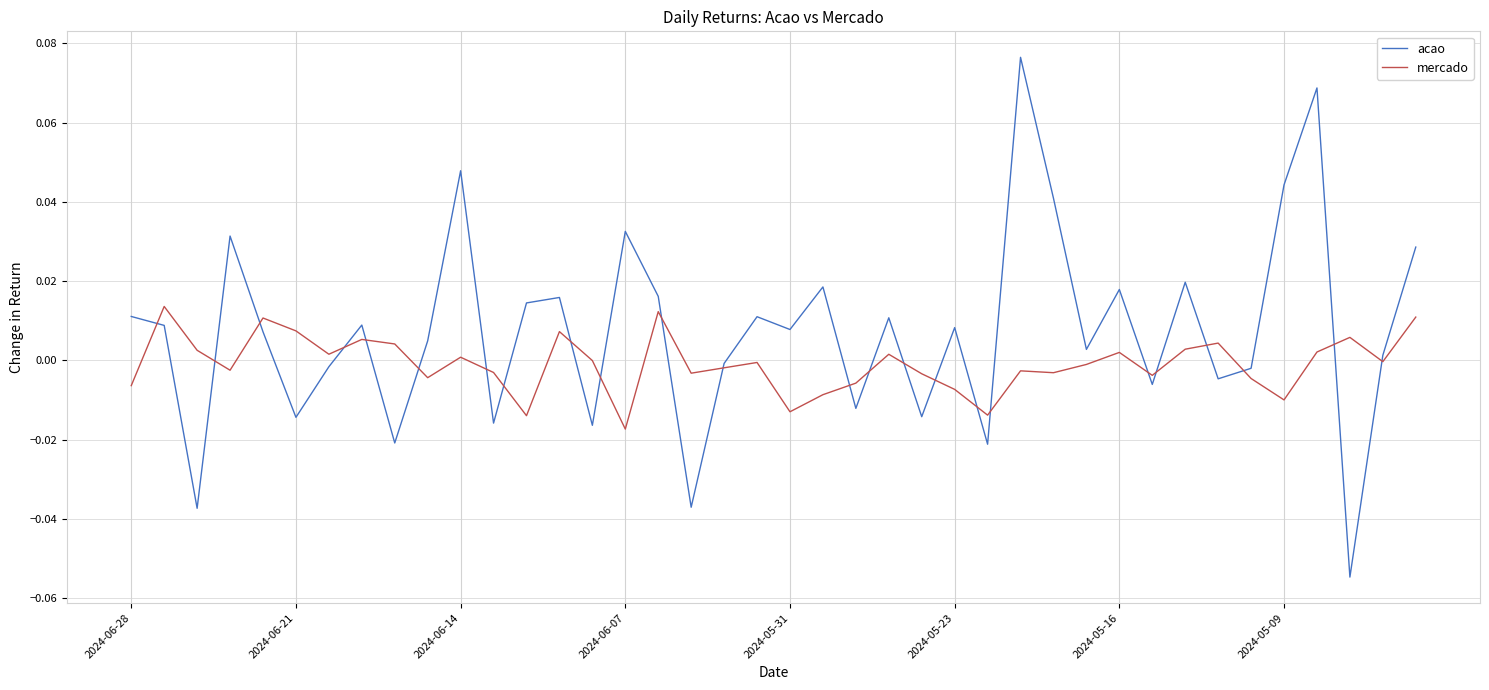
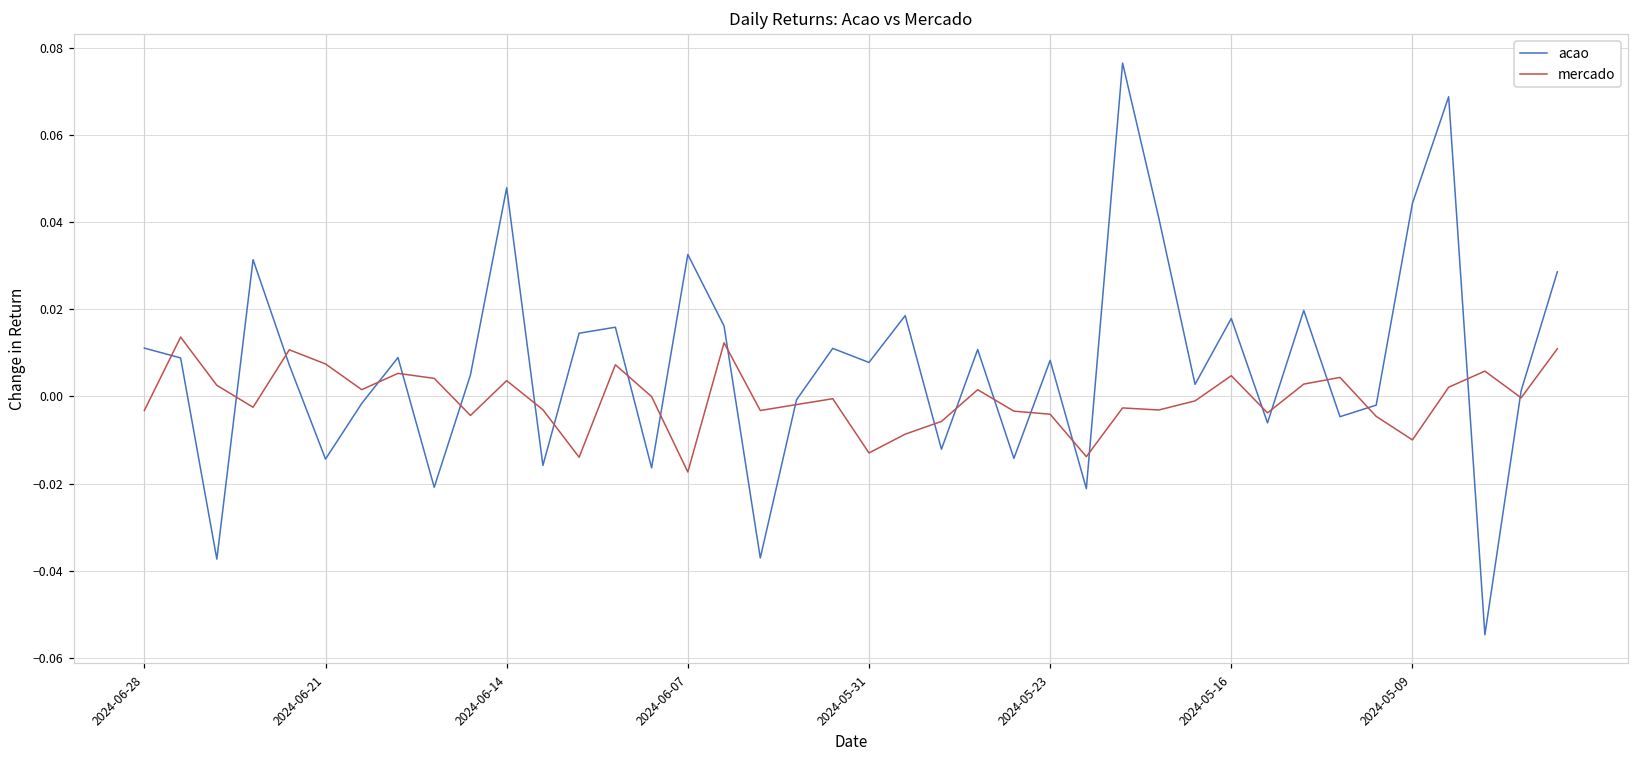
mercado, 2024-06-28: -0.006 -> -0.003
mercado, 2024-06-14: 0.001 -> 0.004
mercado, 2024-05-23: -0.007 -> -0.004
mercado, 2024-05-16: 0.002 -> 0.005
